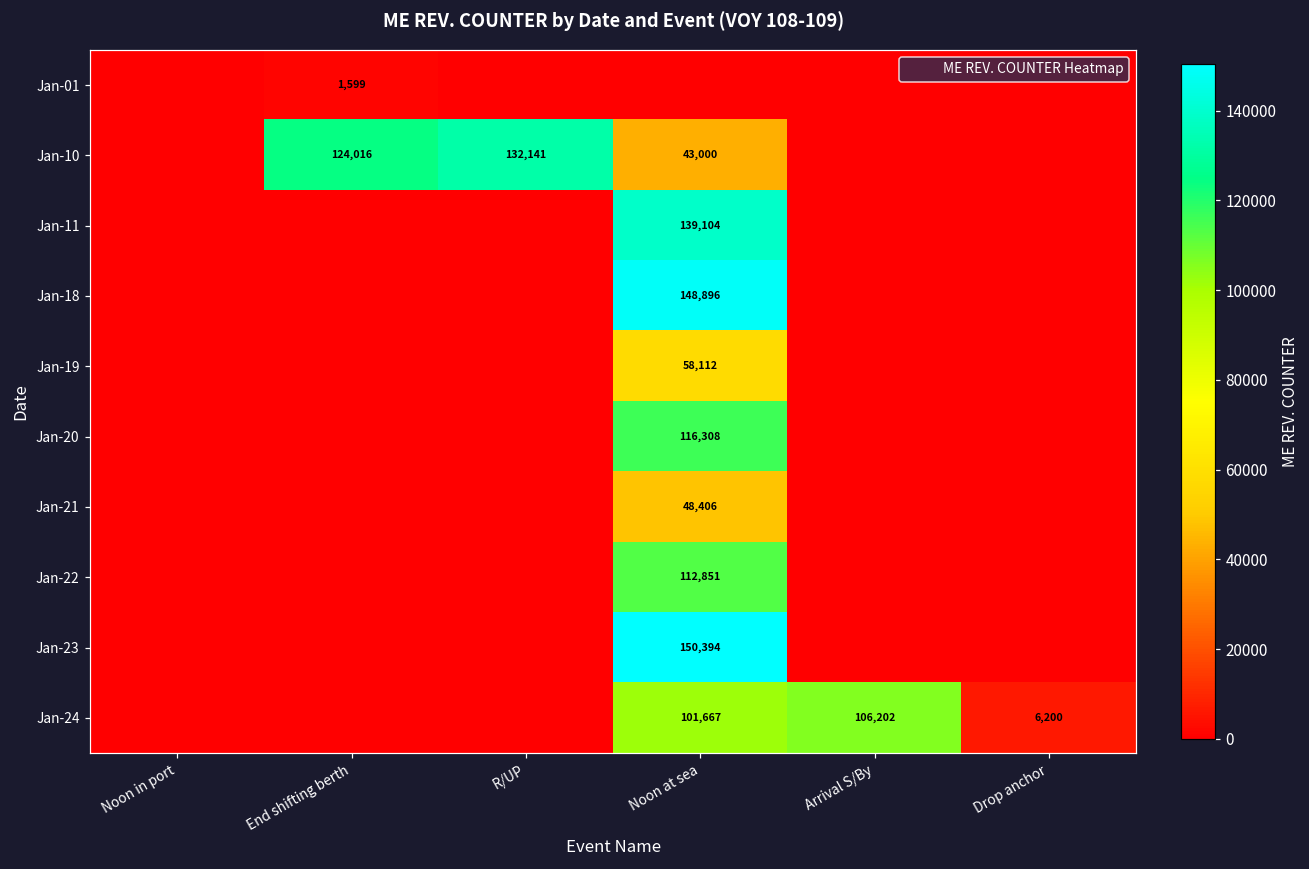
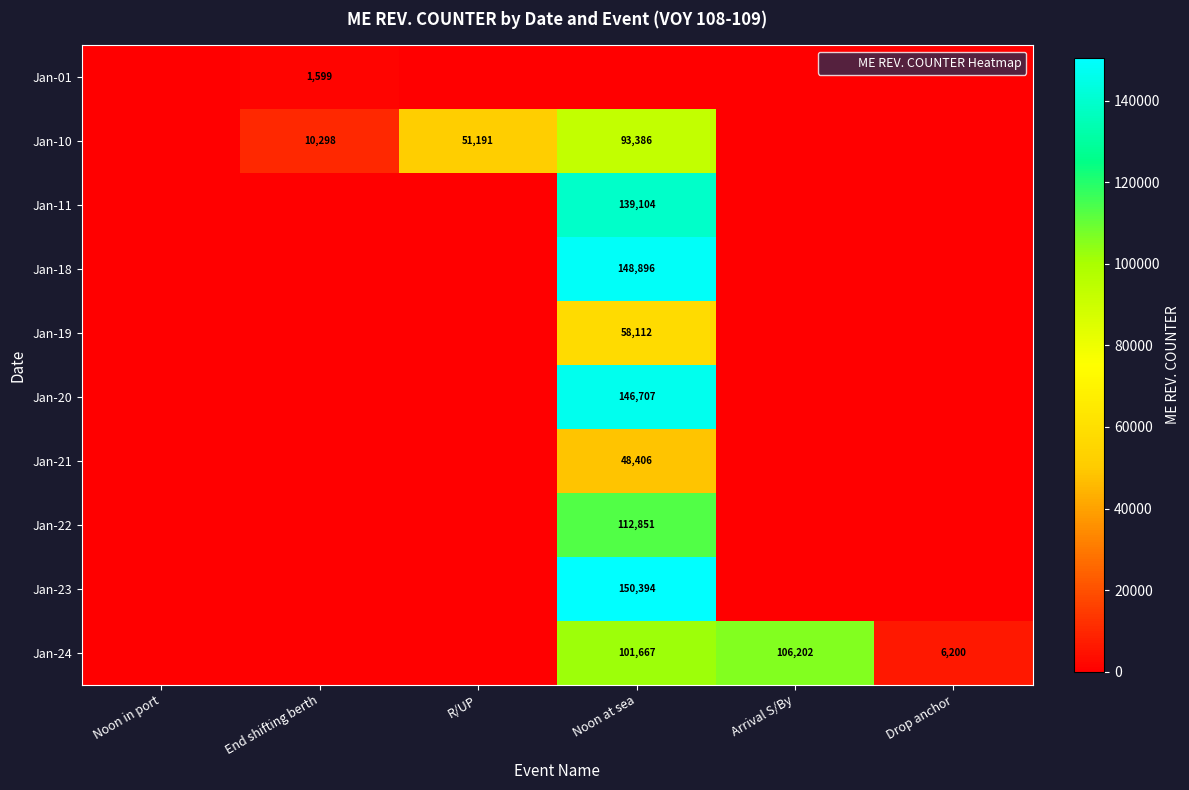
Jan-10, End shifting berth: 124,016 -> 10,298
Jan-10, R/UP: 132,141 -> 51,191
Jan-10, Noon at sea: 43,000 -> 93,386
Jan-20, Noon at sea: 116,308 -> 146,707
